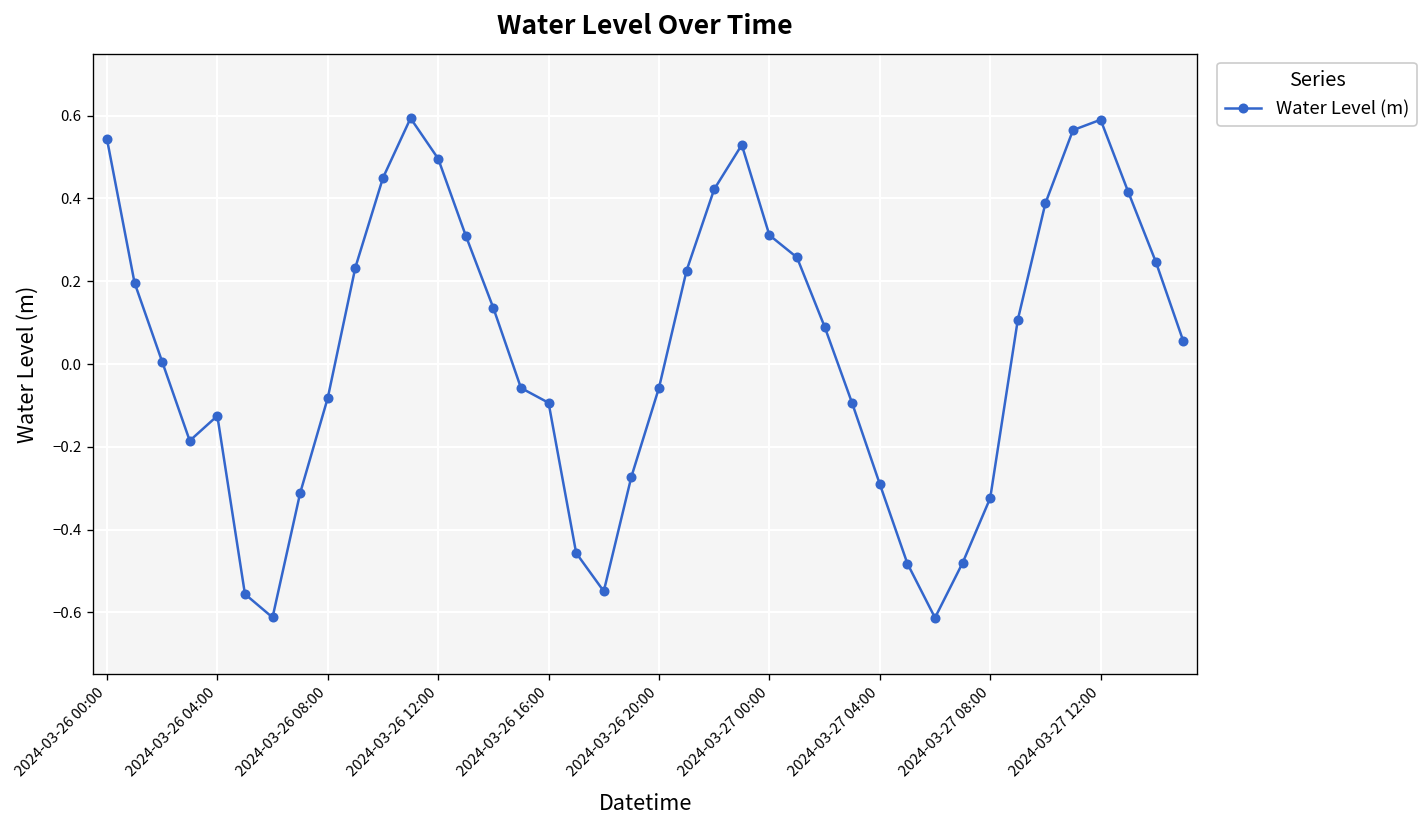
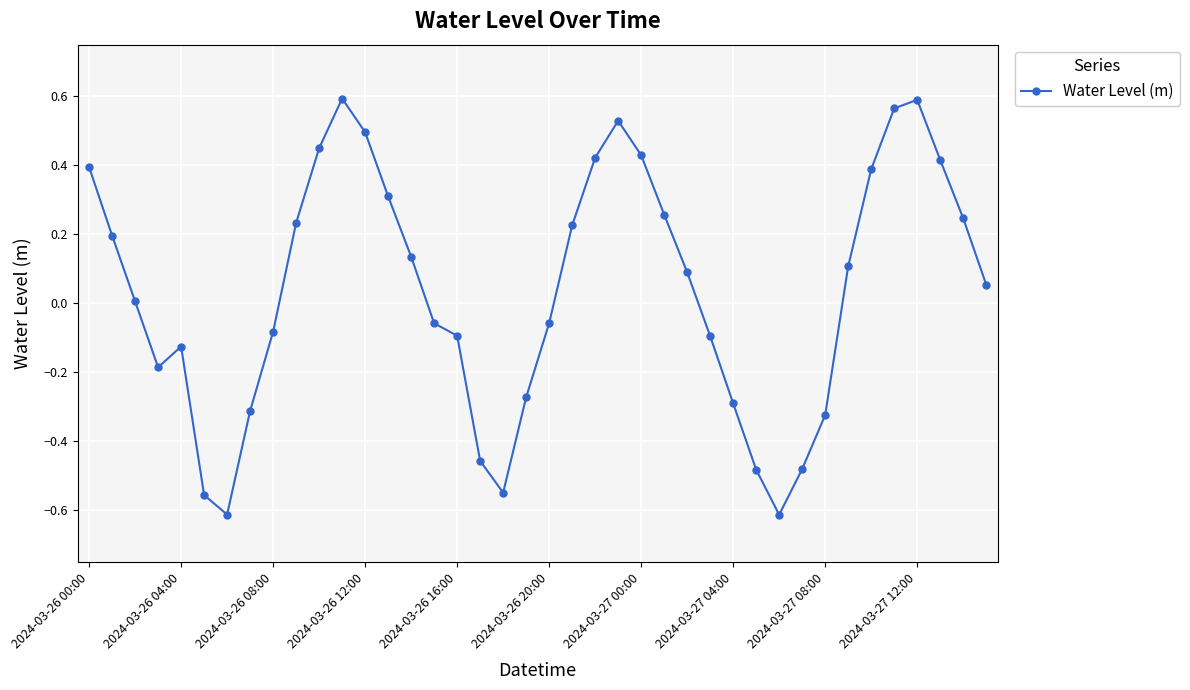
2024-03-26 00:00: 0.54 -> 0.40
2024-03-27 00:00: 0.31 -> 0.43
